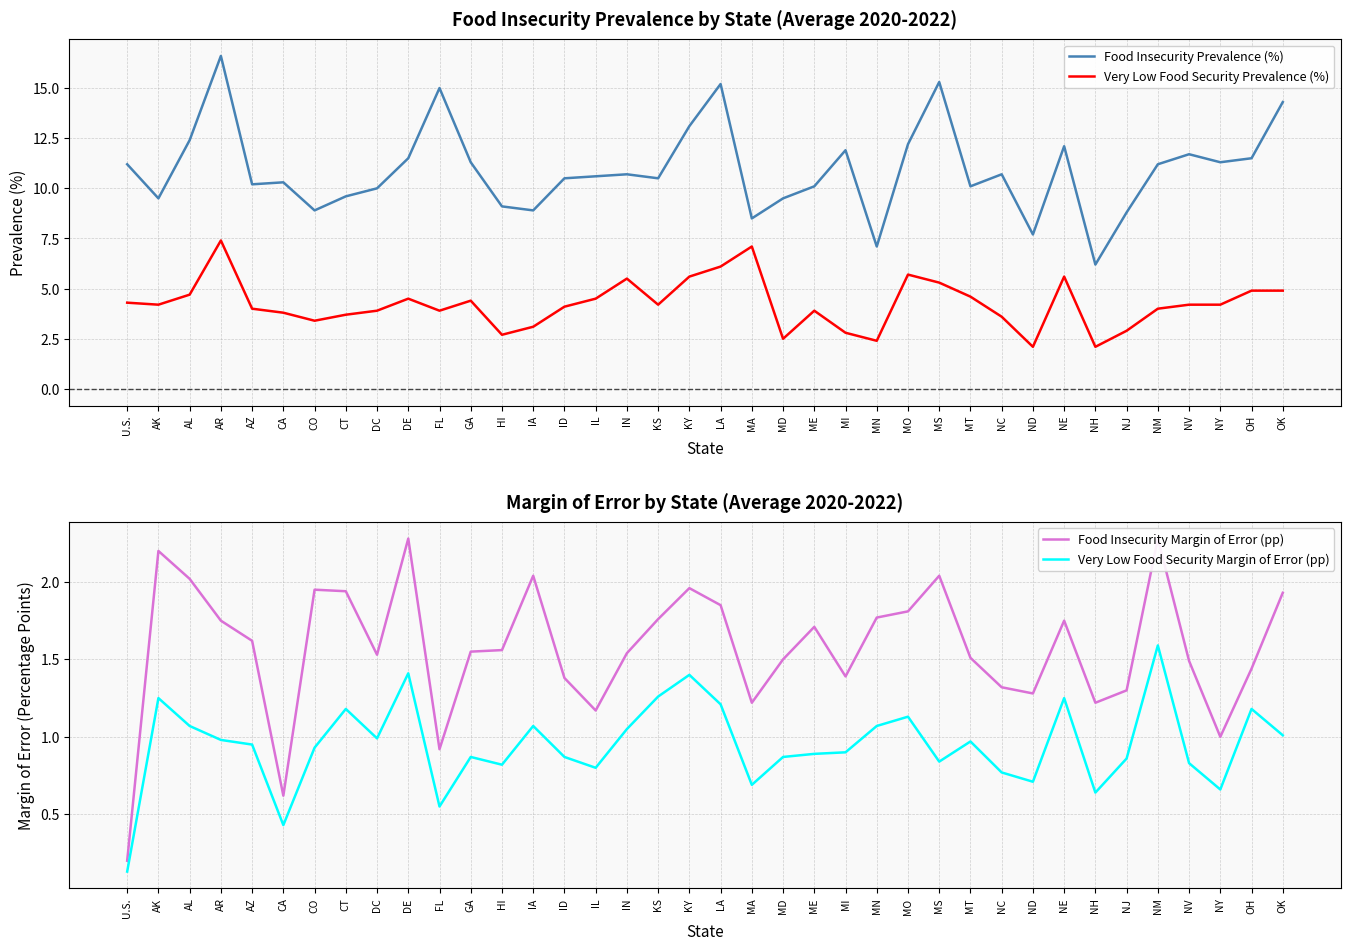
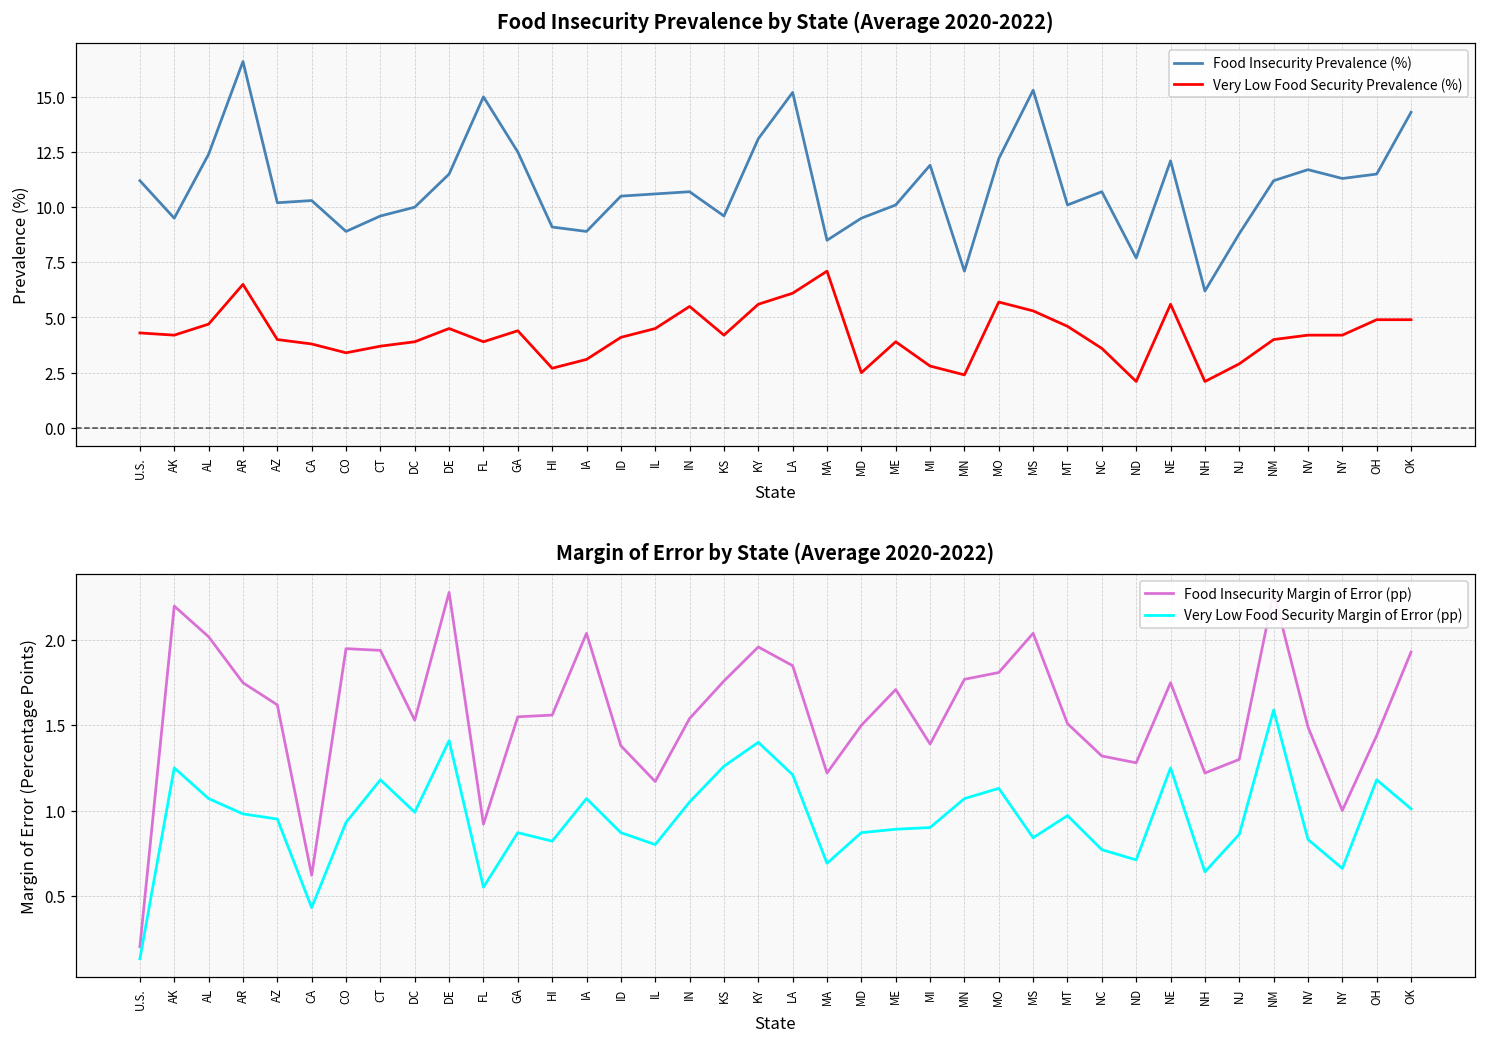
Food Insecurity Prevalence by State (Average 2020-2022), Very Low Food Security Prevalence (%), AR: 7.4 -> 6.5
Food Insecurity Prevalence by State (Average 2020-2022), Food Insecurity Prevalence (%), GA: 11.3 -> 12.5
Food Insecurity Prevalence by State (Average 2020-2022), Food Insecurity Prevalence (%), KS: 10.5 -> 9.6
